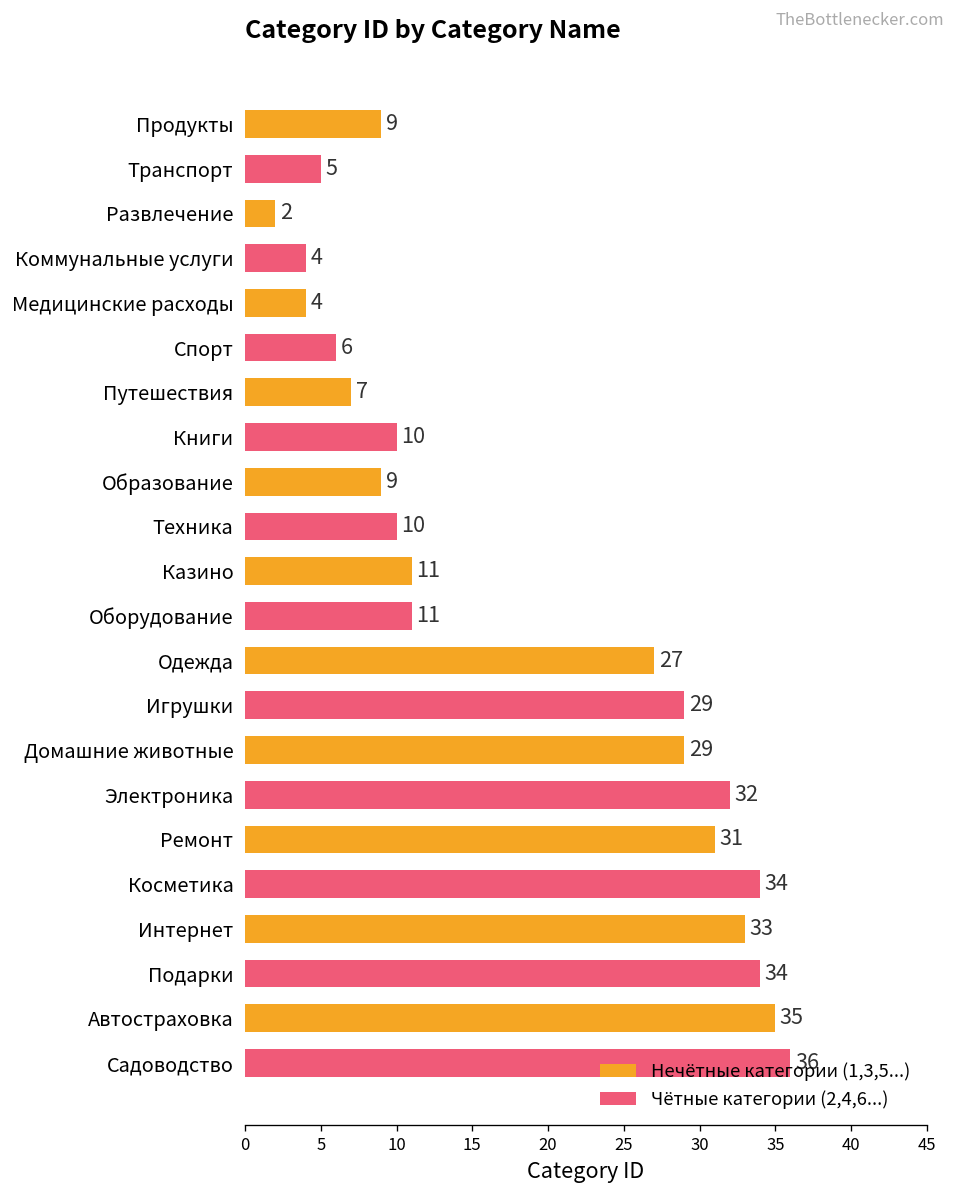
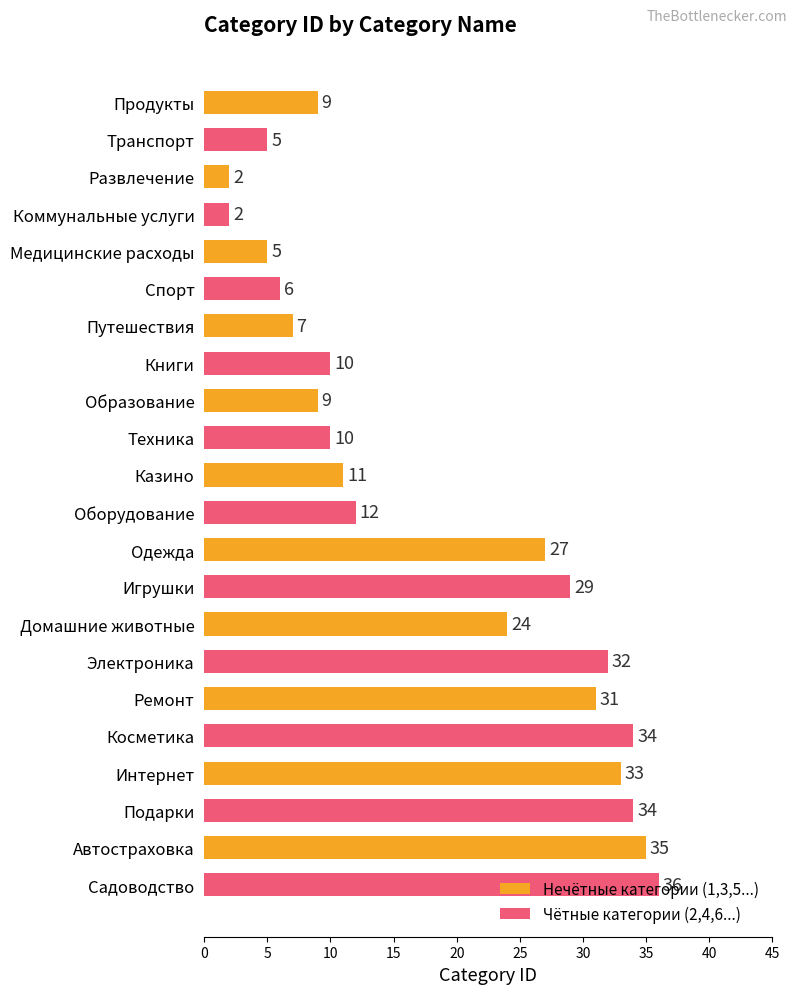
Чётные категории (2,4,6...), Коммунальные услуги: 4 -> 2
Нечётные категории (1,3,5...), Медицинские расходы: 4 -> 5
Чётные категории (2,4,6...), Оборудование: 11 -> 12
Нечётные категории (1,3,5...), Домашние животные: 29 -> 24
